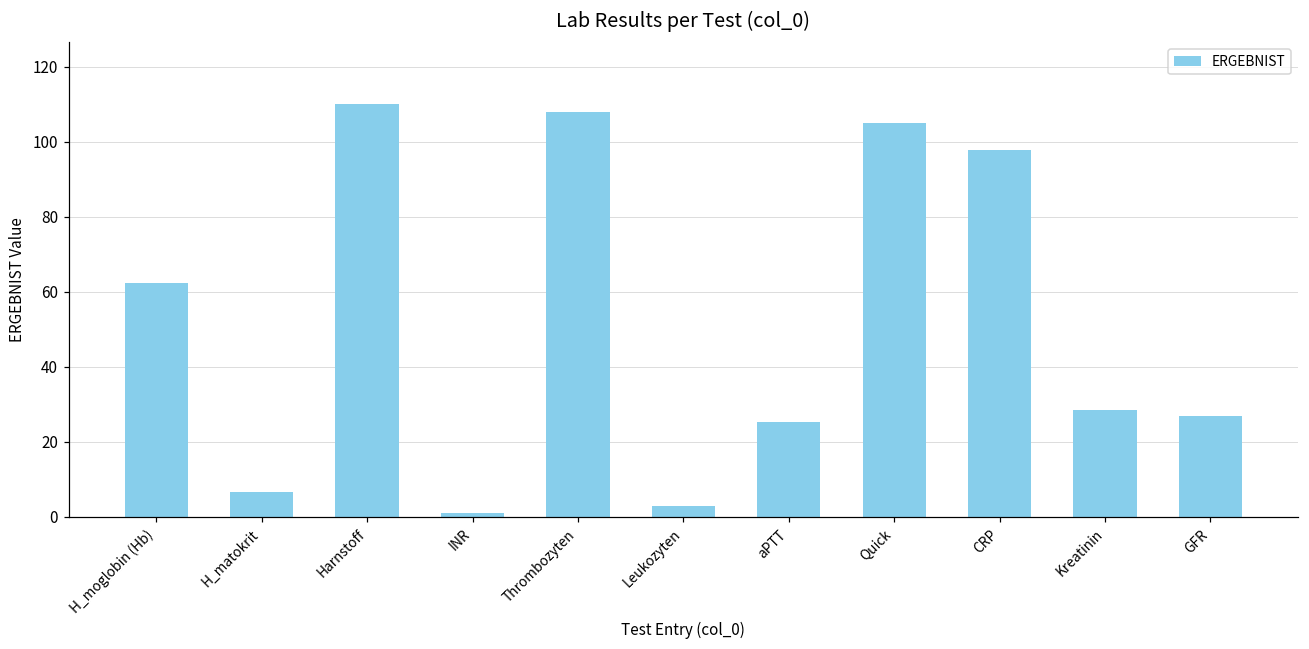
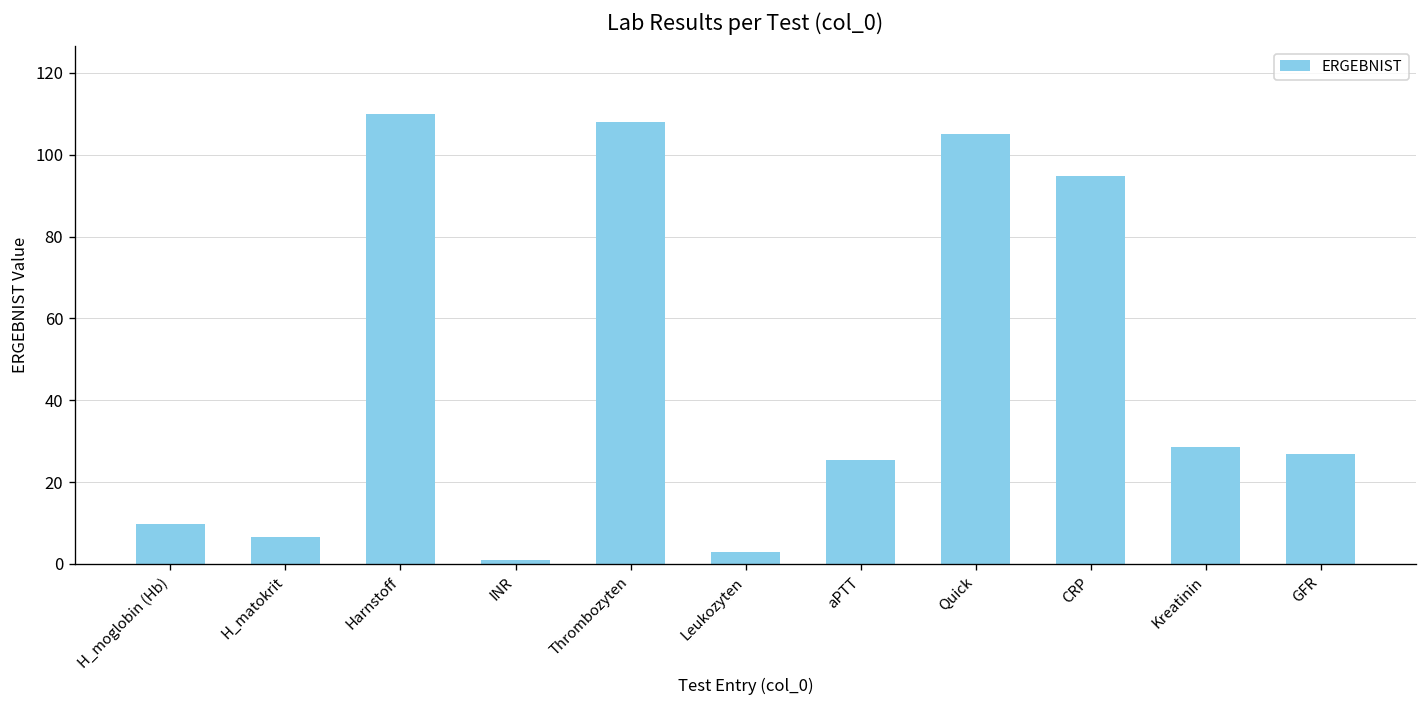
H_moglobin (Hb): 62 -> 10
CRP: 98 -> 95
